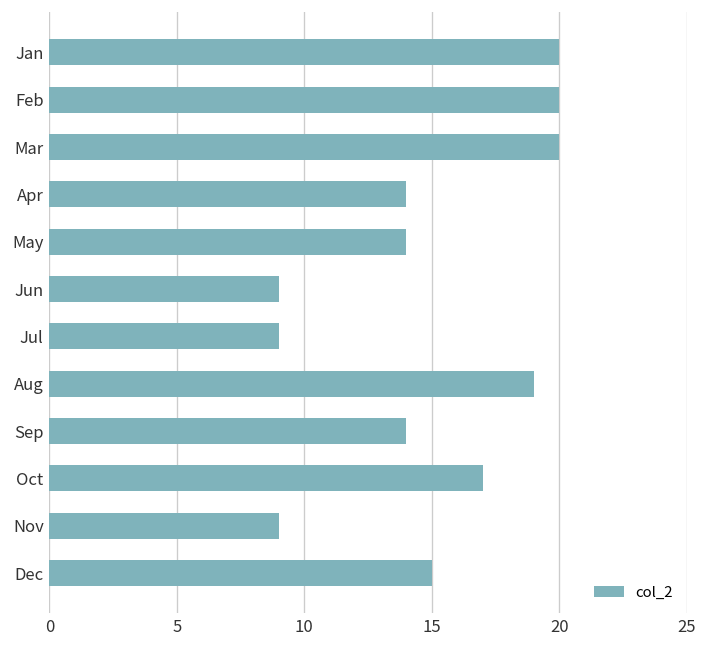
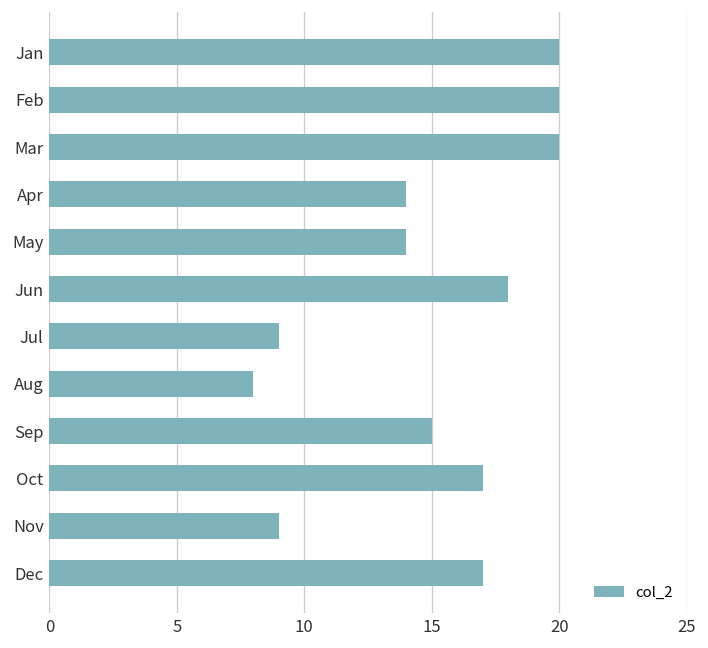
Jun: 9 -> 18
Aug: 19 -> 8
Sep: 14 -> 15
Dec: 15 -> 17
